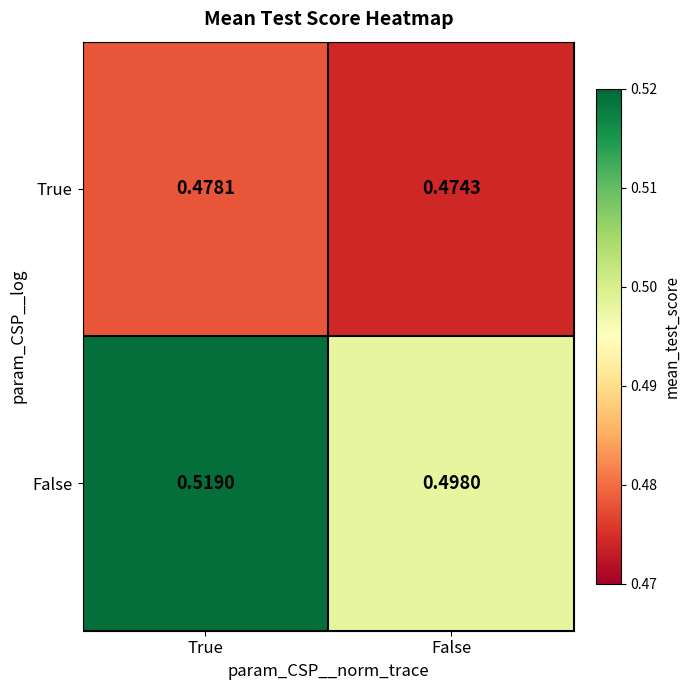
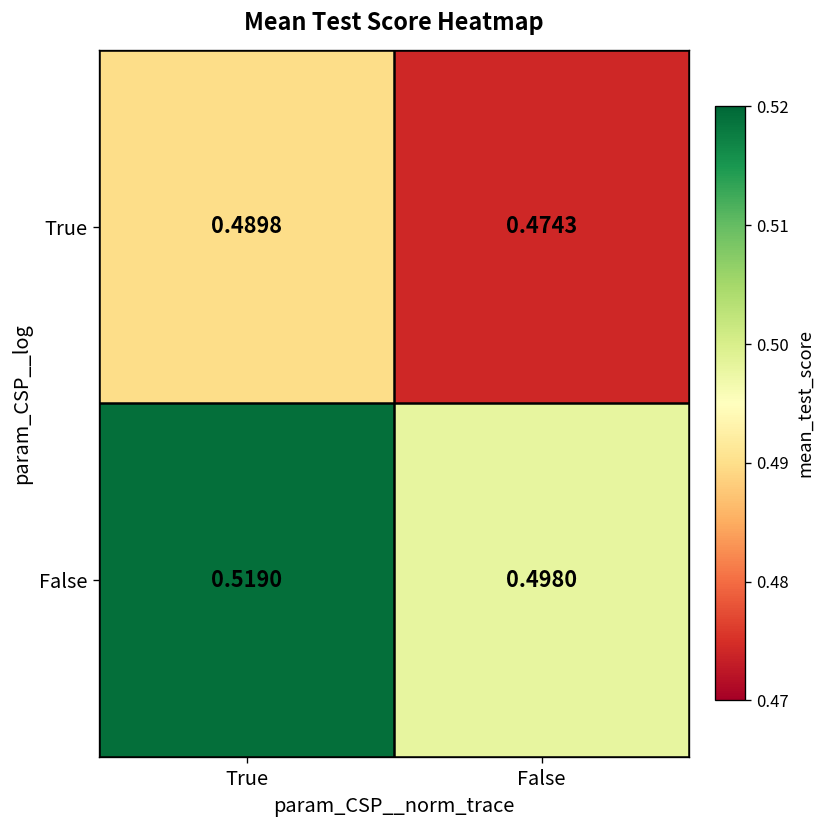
True, True: 0.4781 -> 0.4898
